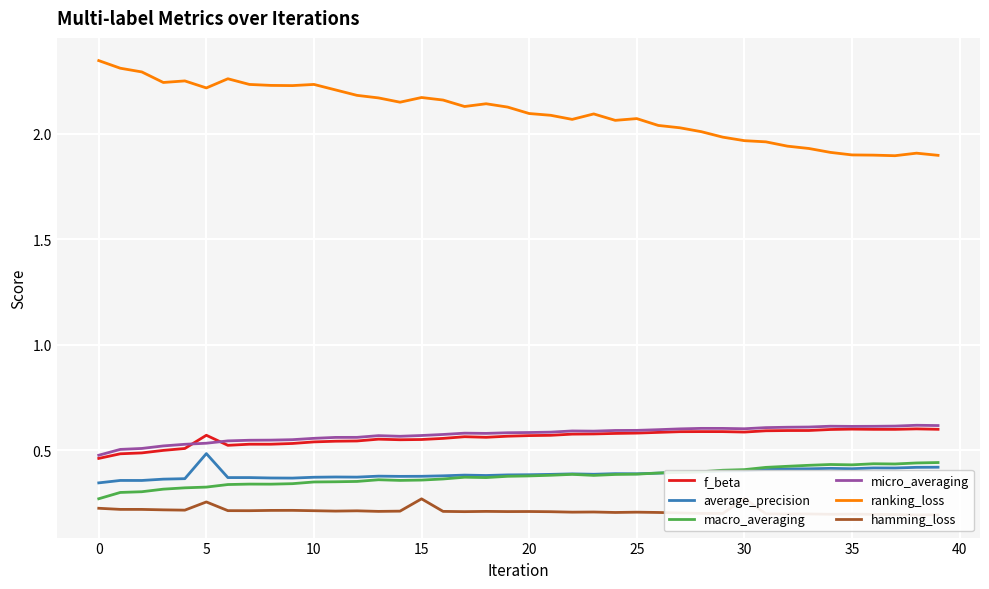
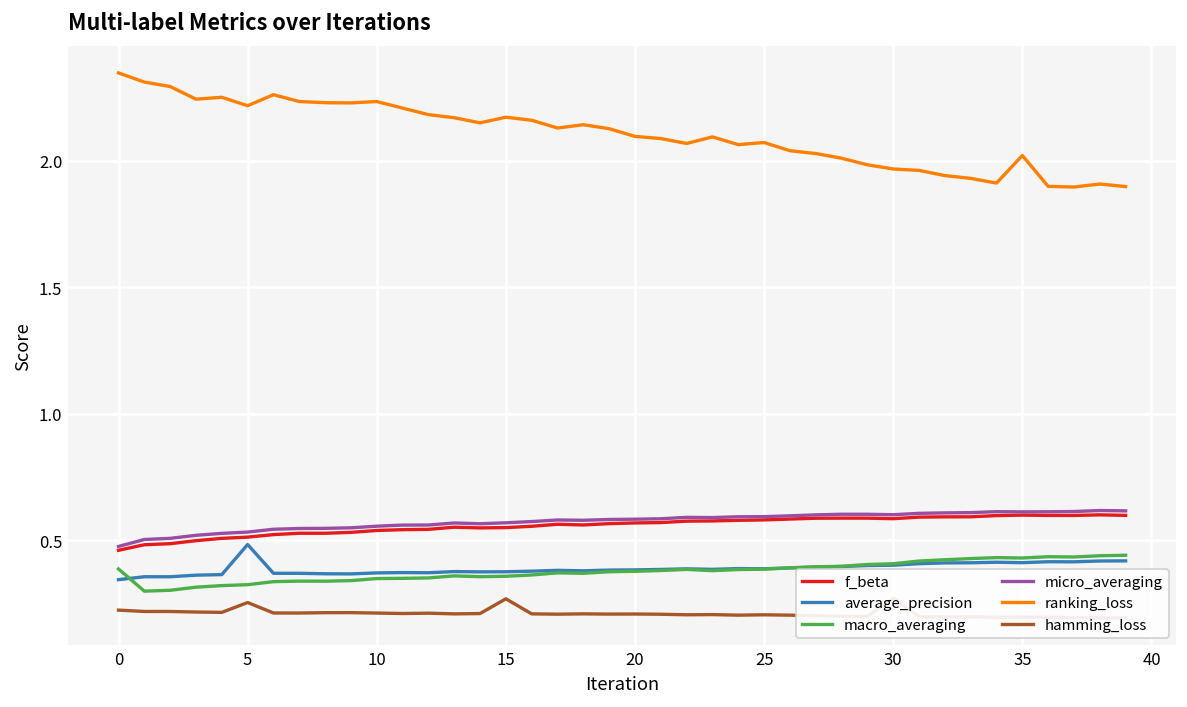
macro_averaging, 0: 0.27 -> 0.39
f_beta, 5: 0.57 -> 0.51
ranking_loss, 35: 1.90 -> 2.02
